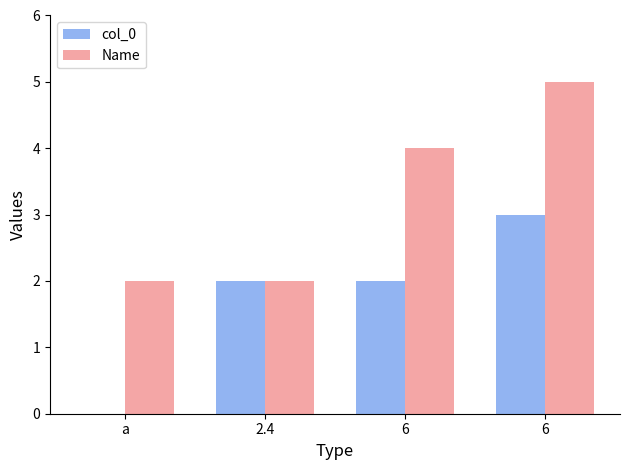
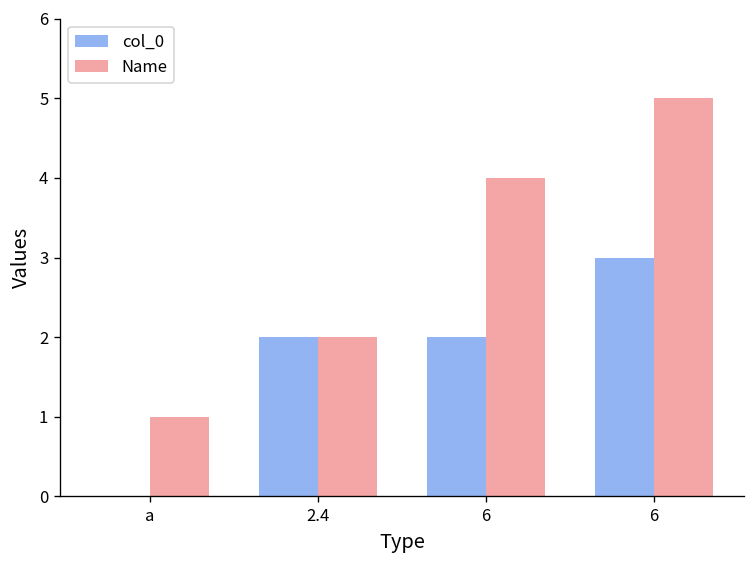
Name, a: 2 -> 1
